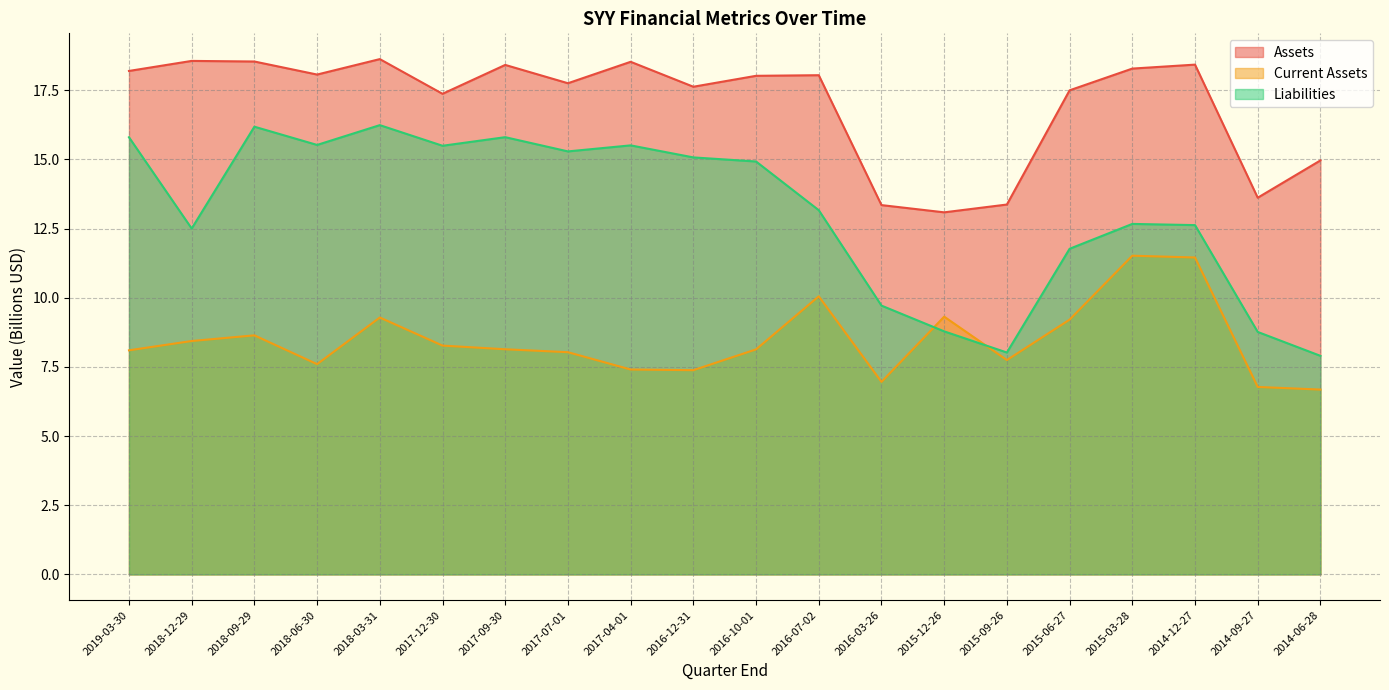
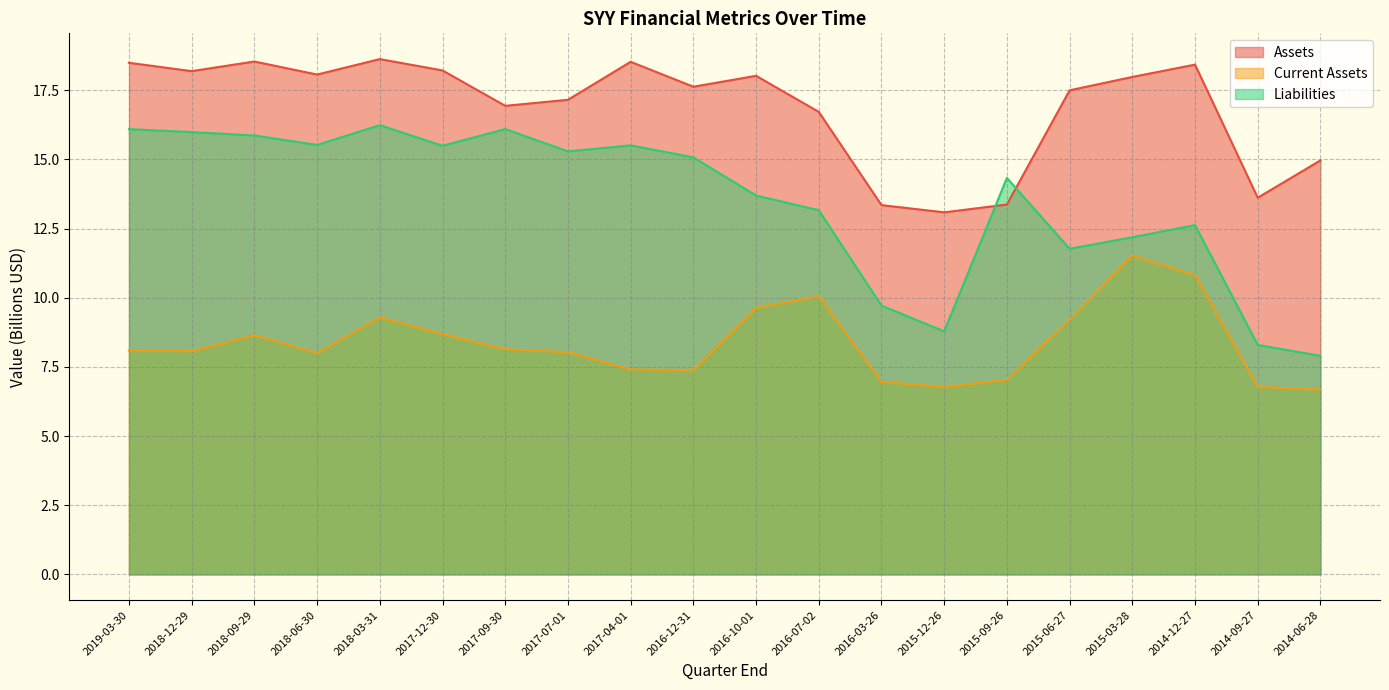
Assets, 2019-03-30: 18.2 -> 18.5
Liabilities, 2019-03-30: 15.8 -> 16.1
Assets, 2018-12-29: 18.6 -> 18.2
Current Assets, 2018-12-29: 8.4 -> 8.1
Liabilities, 2018-12-29: 12.5 -> 16.0
Liabilities, 2018-09-29: 16.2 -> 15.9
Current Assets, 2018-06-30: 7.6 -> 8.0
Assets, 2017-12-30: 17.4 -> 18.2
Current Assets, 2017-12-30: 8.3 -> 8.7
Assets, 2017-09-30: 18.4 -> 16.9
Liabilities, 2017-09-30: 15.8 -> 16.1
Assets, 2017-07-01: 17.8 -> 17.2
Current Assets, 2016-10-01: 8.1 -> 9.6
Liabilities, 2016-10-01: 14.9 -> 13.7
Assets, 2016-07-02: 18.0 -> 16.7
Current Assets, 2015-12-26: 9.3 -> 6.8
Current Assets, 2015-09-26: 7.7 -> 7.0
Liabilities, 2015-09-26: 8.0 -> 14.3
Assets, 2015-03-28: 18.3 -> 18.0
Liabilities, 2015-03-28: 12.7 -> 12.2
Current Assets, 2014-12-27: 11.5 -> 10.8
Liabilities, 2014-09-27: 8.8 -> 8.3
